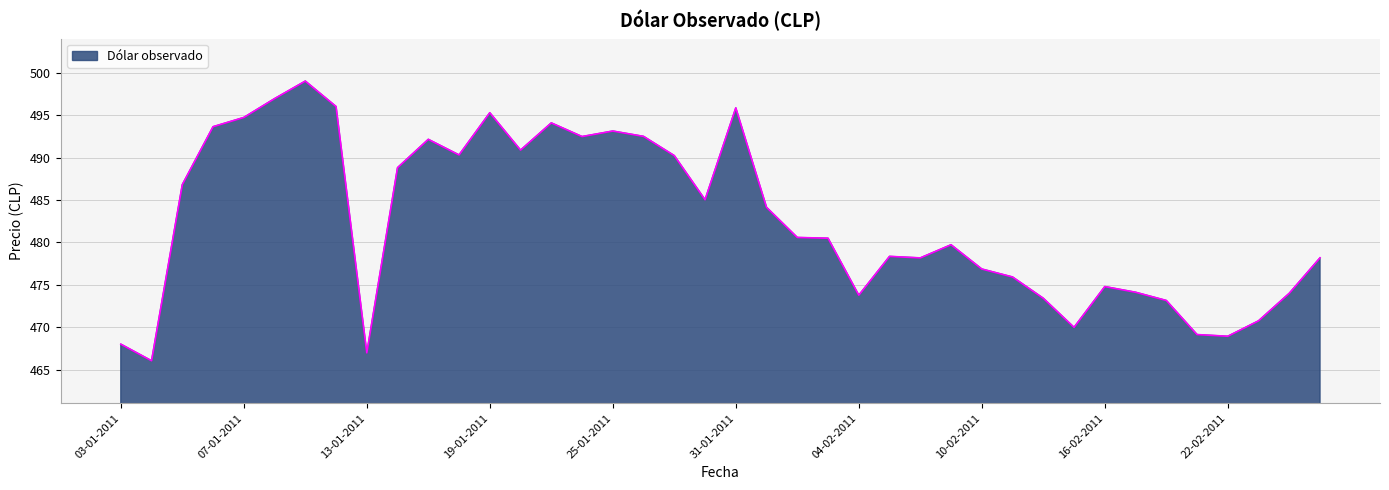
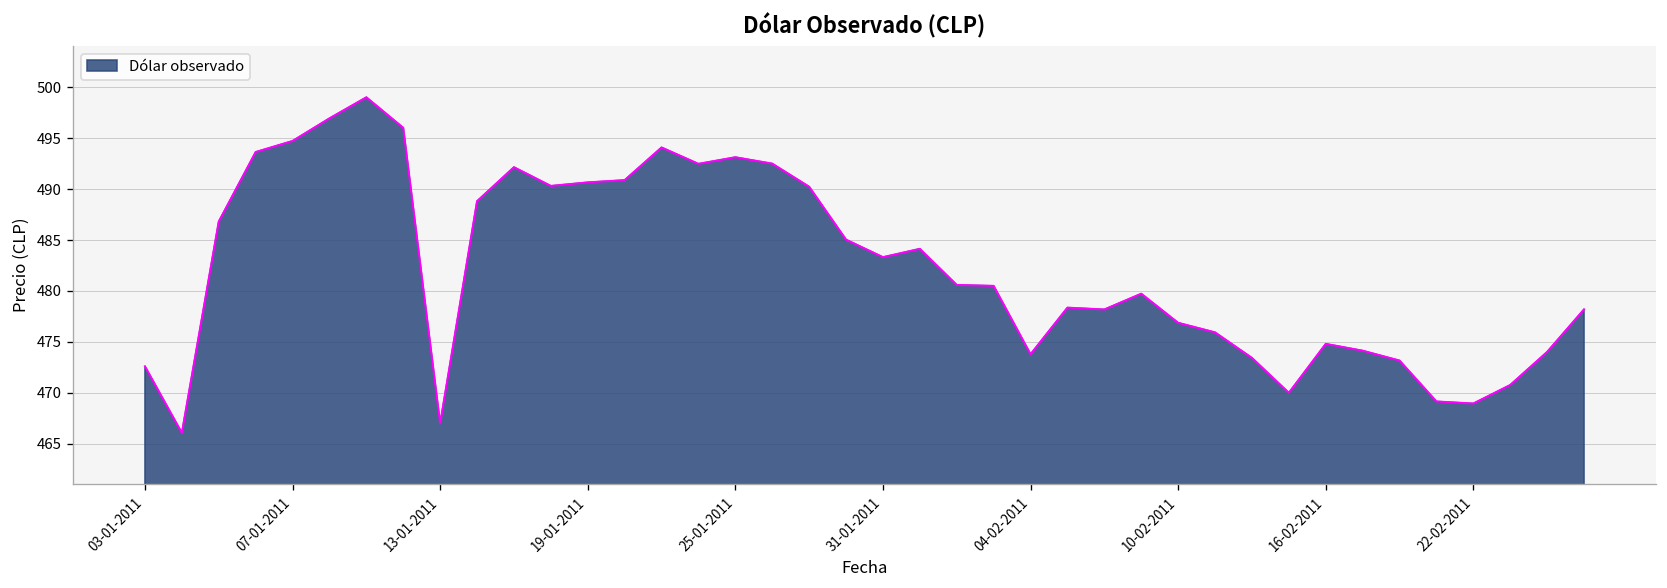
03-01-2011: 468 -> 473
19-01-2011: 495 -> 491
31-01-2011: 496 -> 483
